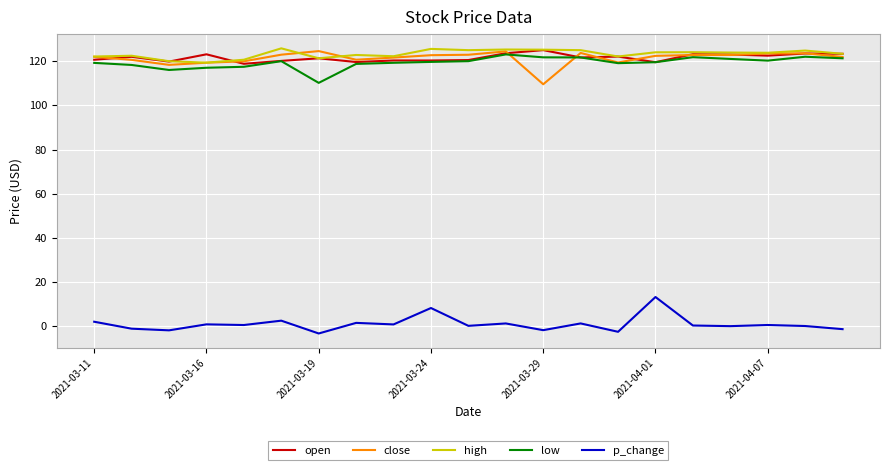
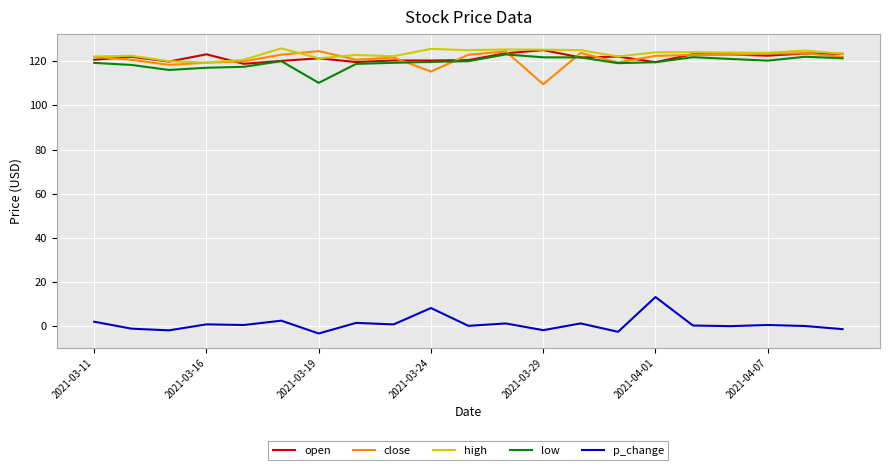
close, 2021-03-24: 123 -> 115
